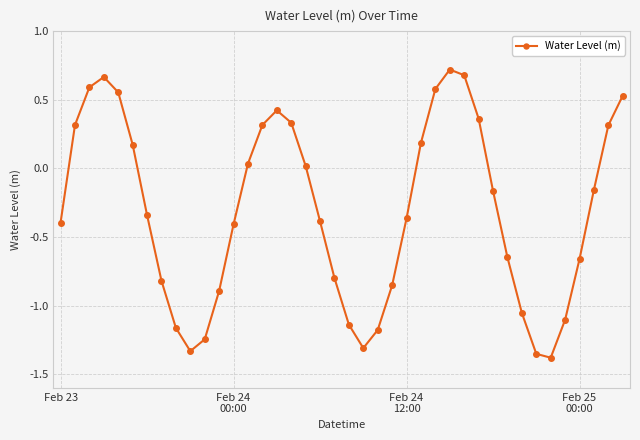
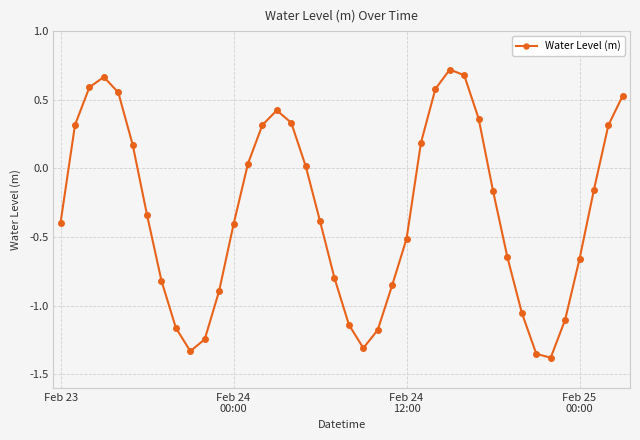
Feb 24 12:00: -0.36 -> -0.51
